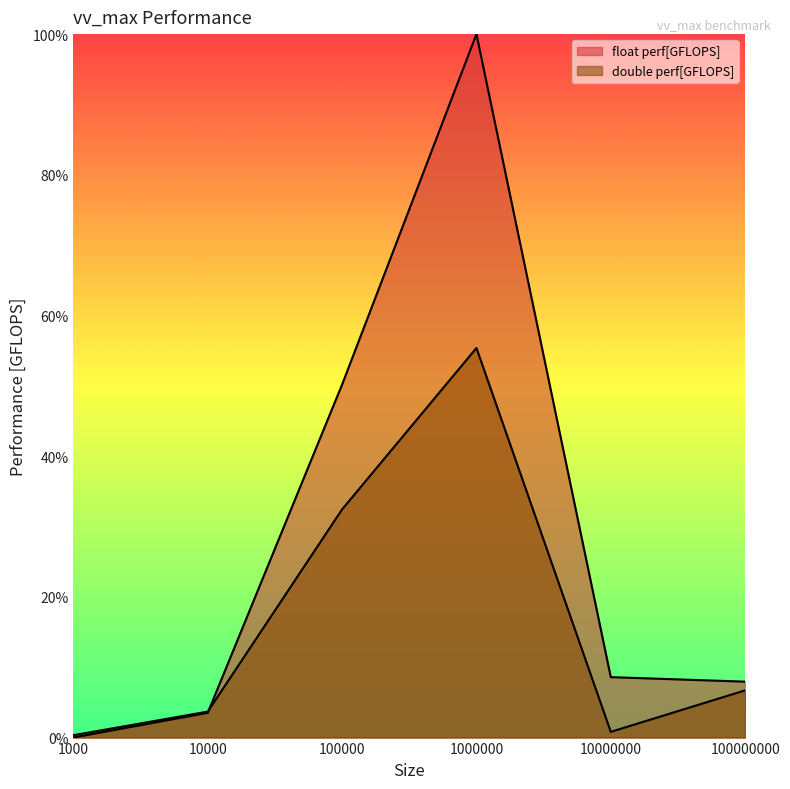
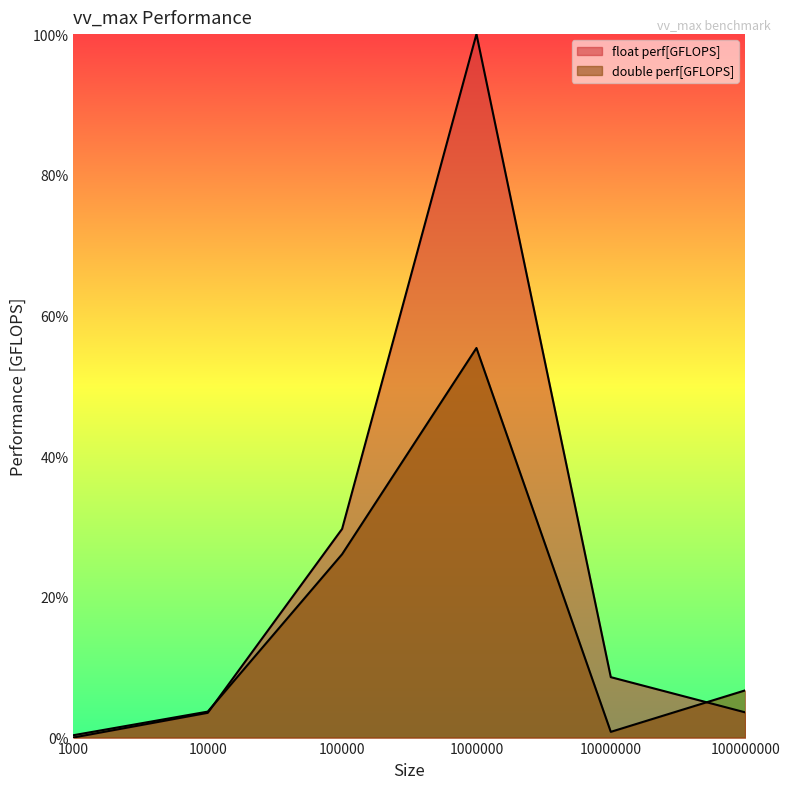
float perf[GFLOPS], 100000: 50% -> 30%
double perf[GFLOPS], 100000: 32% -> 26%
float perf[GFLOPS], 100000000: 8% -> 4%
